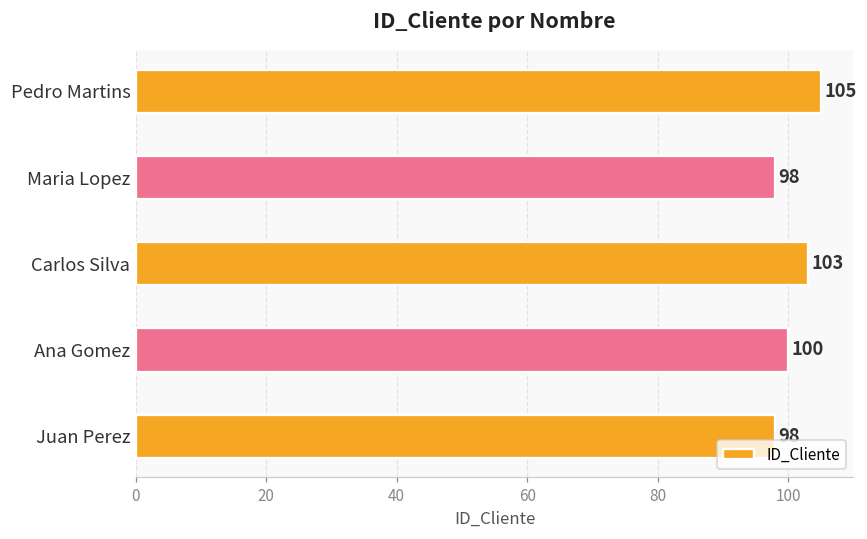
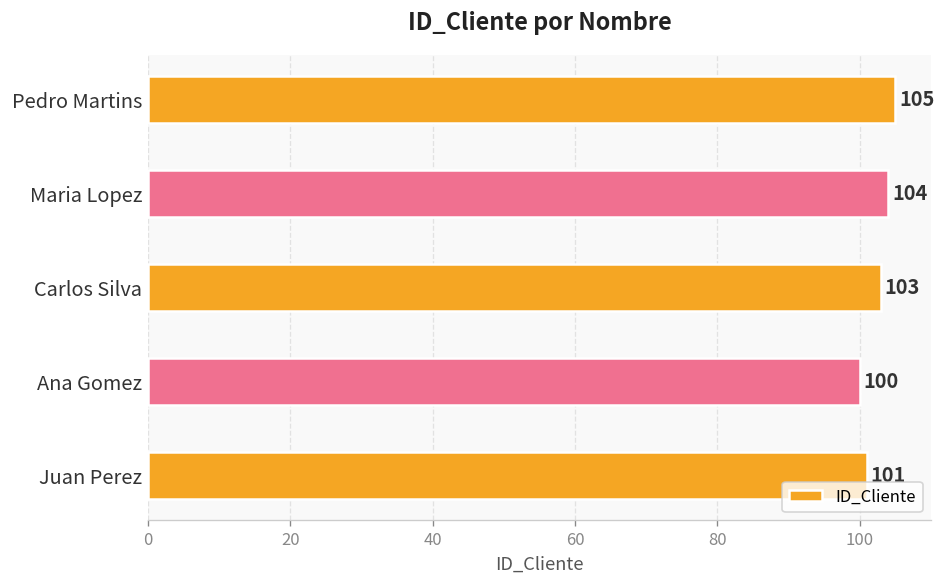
Maria Lopez: 98 -> 104
Juan Perez: 98 -> 101
